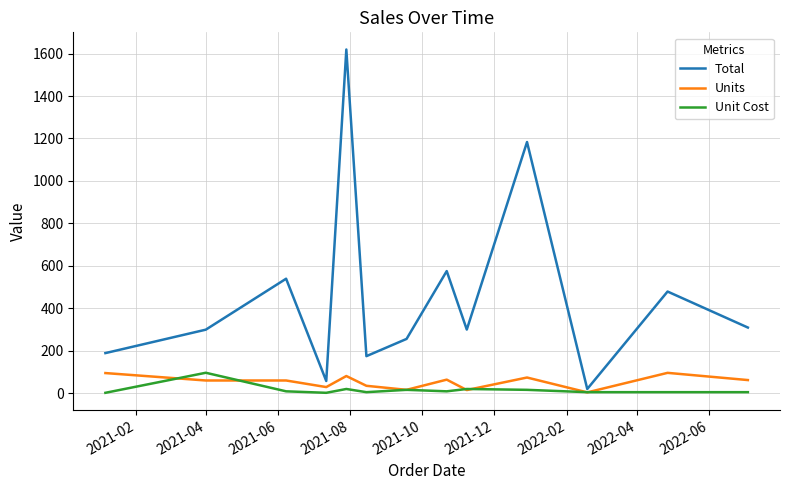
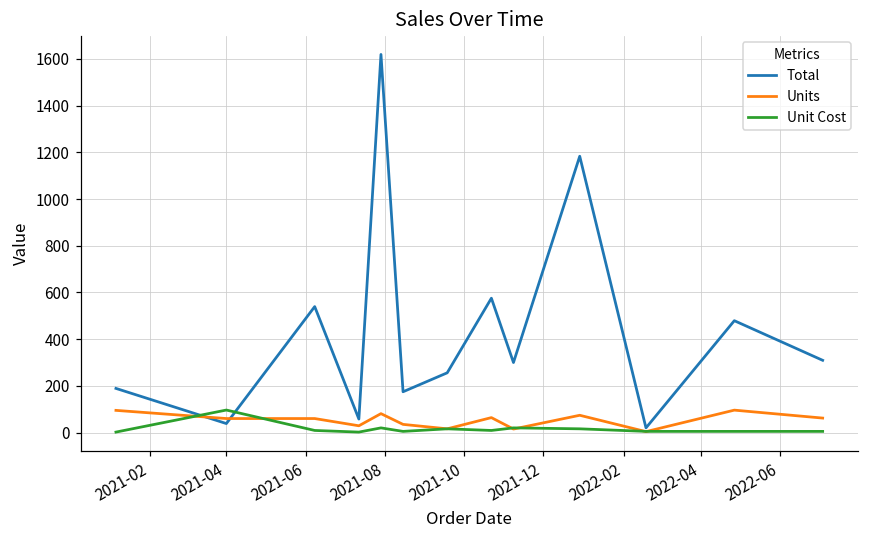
Total, 2021-04: 300 -> 40
